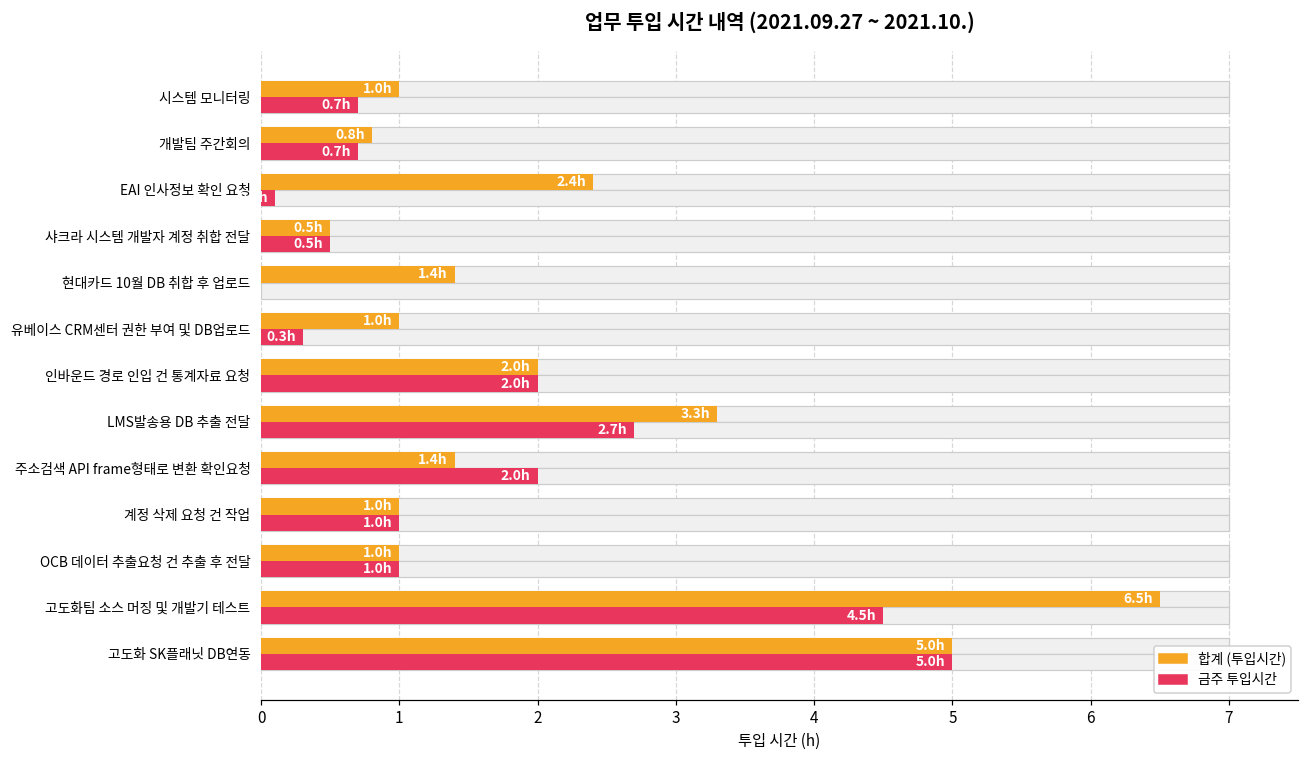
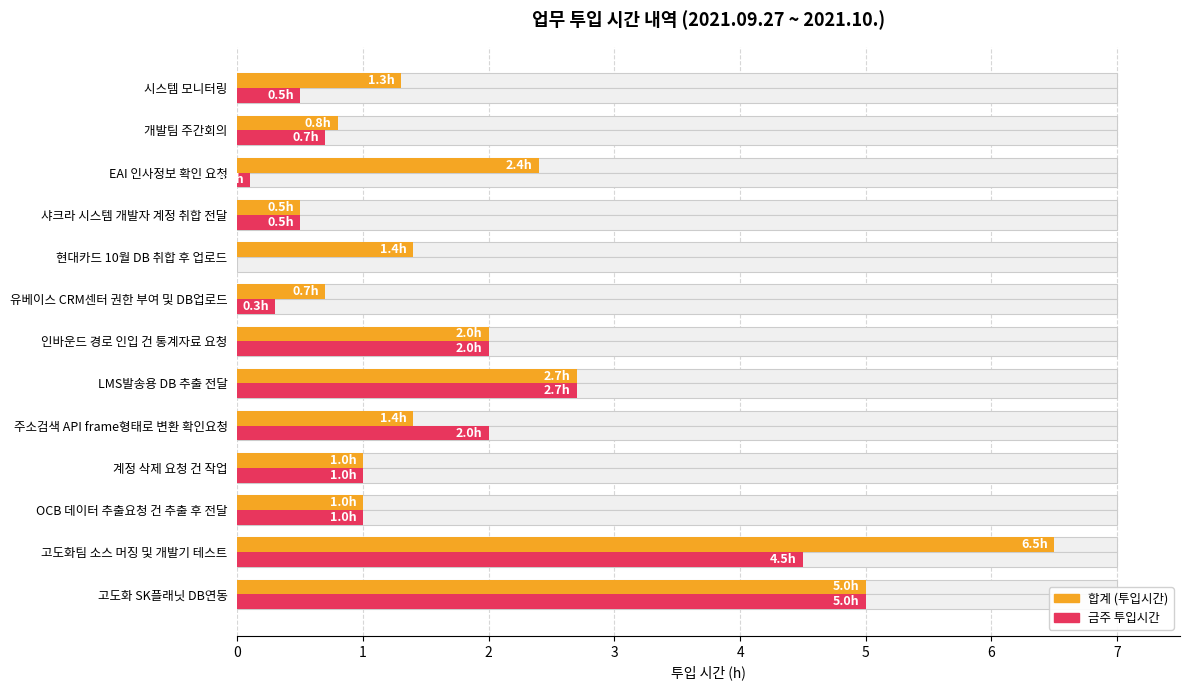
합계 (투입시간), 시스템 모니터링: 1.0h -> 1.3h
금주 투입시간, 시스템 모니터링: 0.7h -> 0.5h
합계 (투입시간), 유베이스 CRM센터 권한 부여 및 DB업로드: 1.0h -> 0.7h
합계 (투입시간), LMS발송용 DB 추출 전달: 3.3h -> 2.7h
